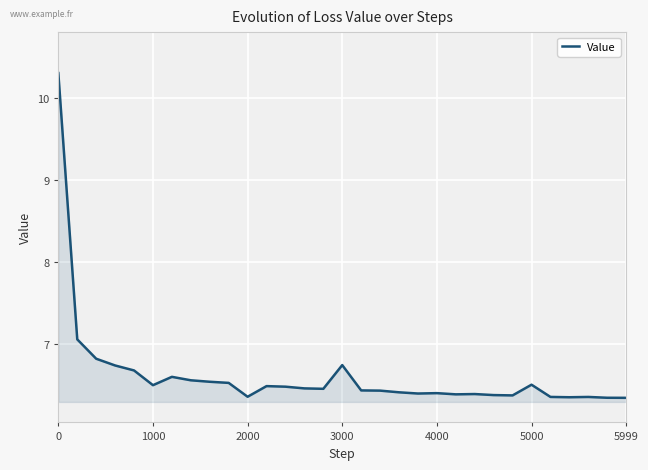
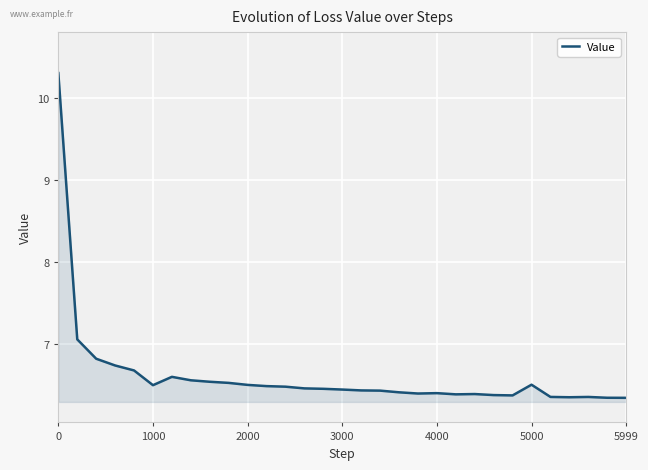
2000: 6.4 -> 6.5
3000: 6.7 -> 6.4
